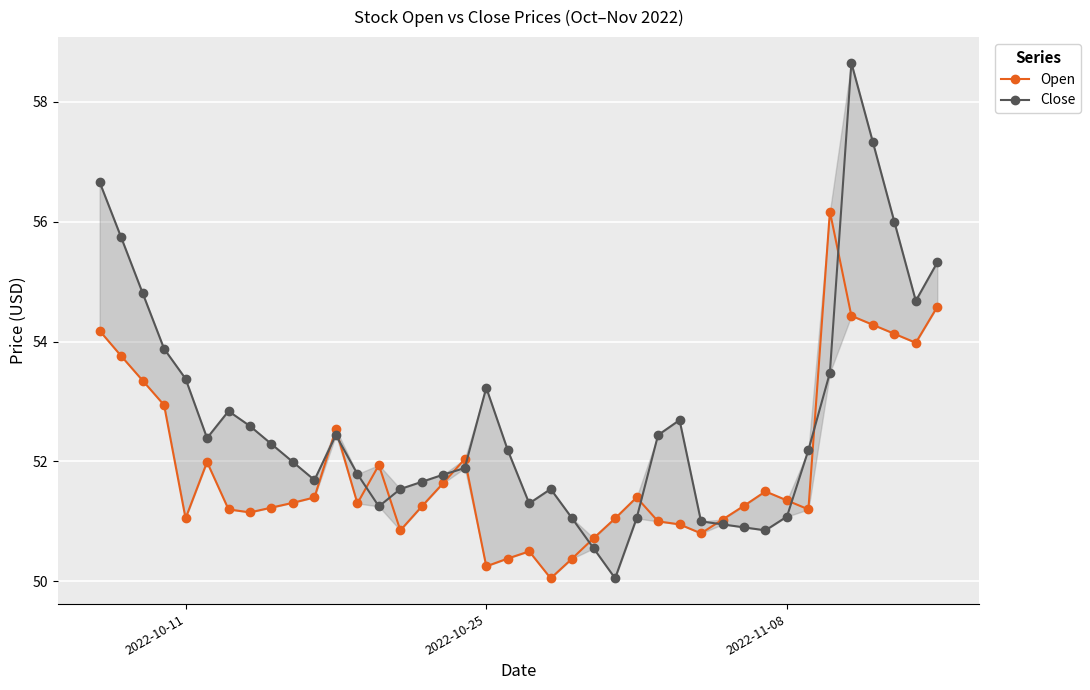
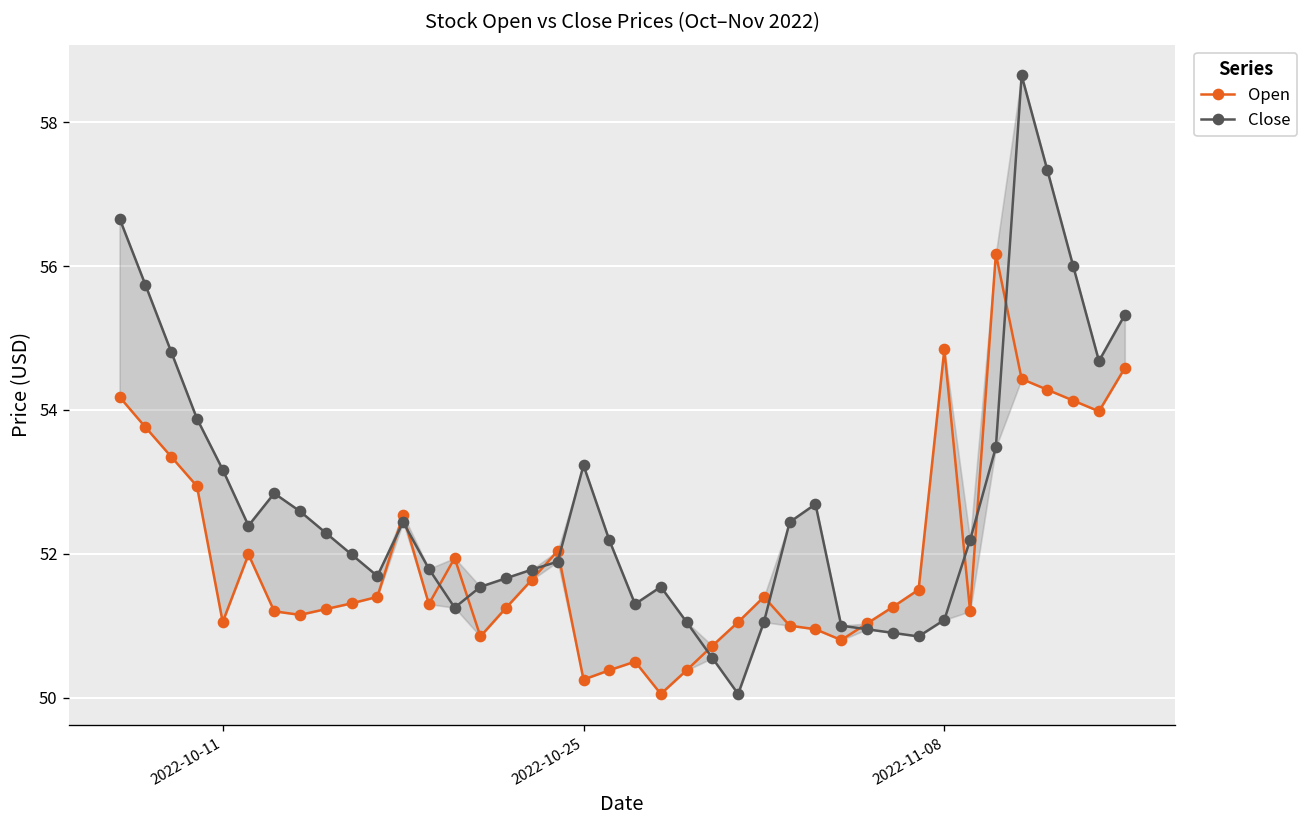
Close, 2022-10-11: 53.4 -> 53.2
Open, 2022-11-08: 51.4 -> 54.8
